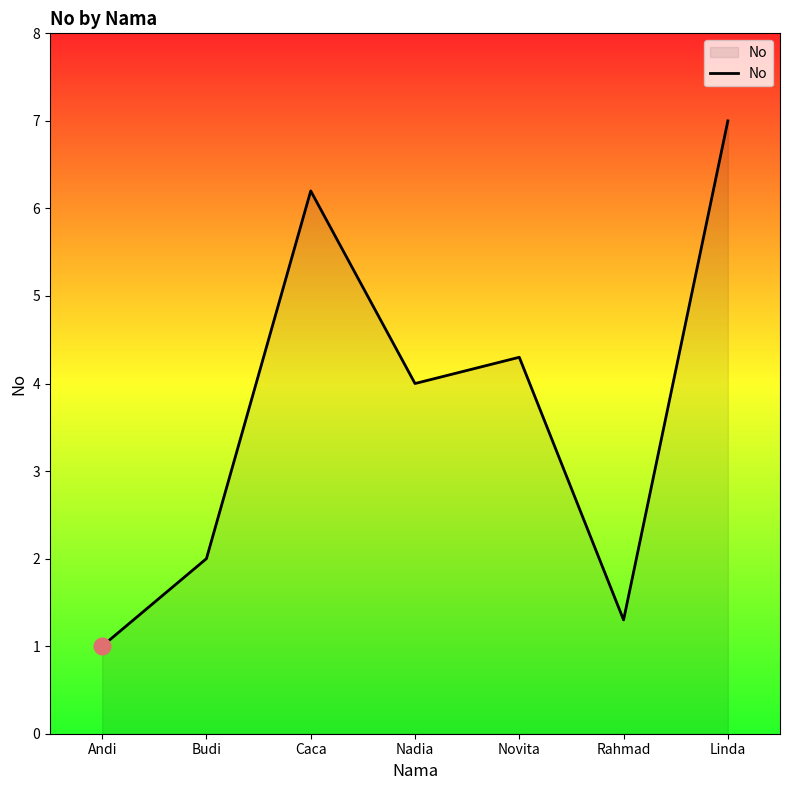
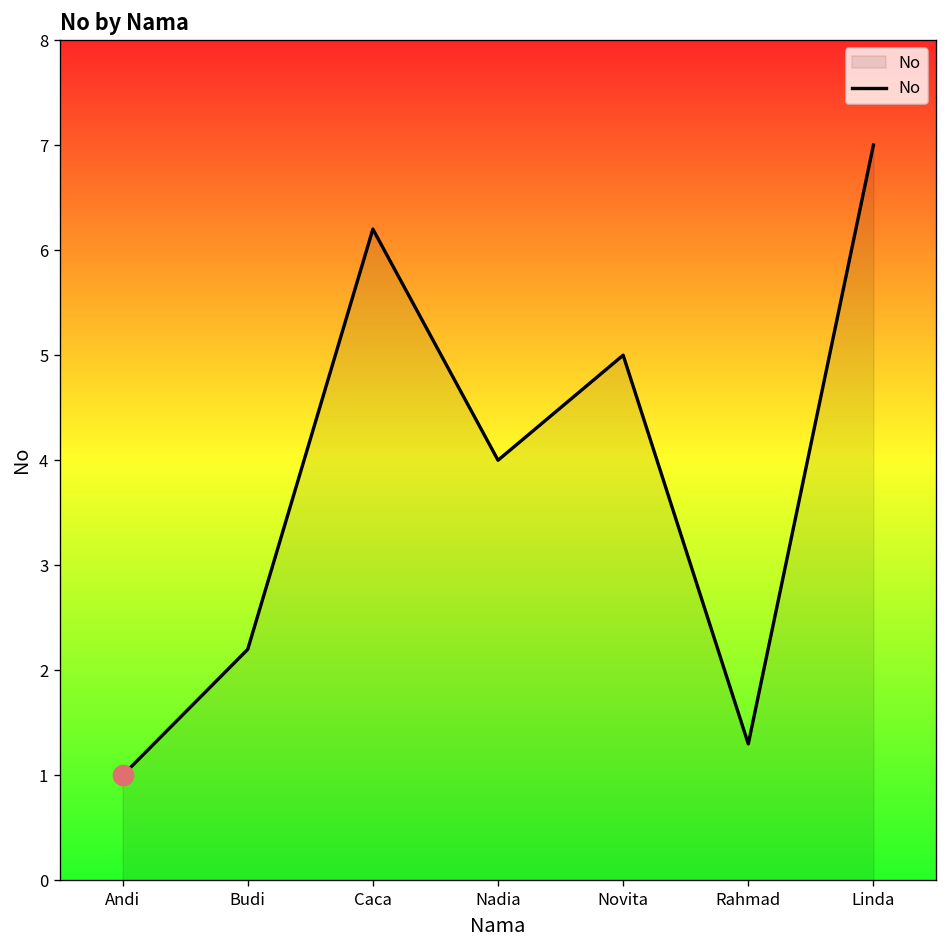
No, Budi: 2.0 -> 2.2
No, Novita: 4.3 -> 5.0
